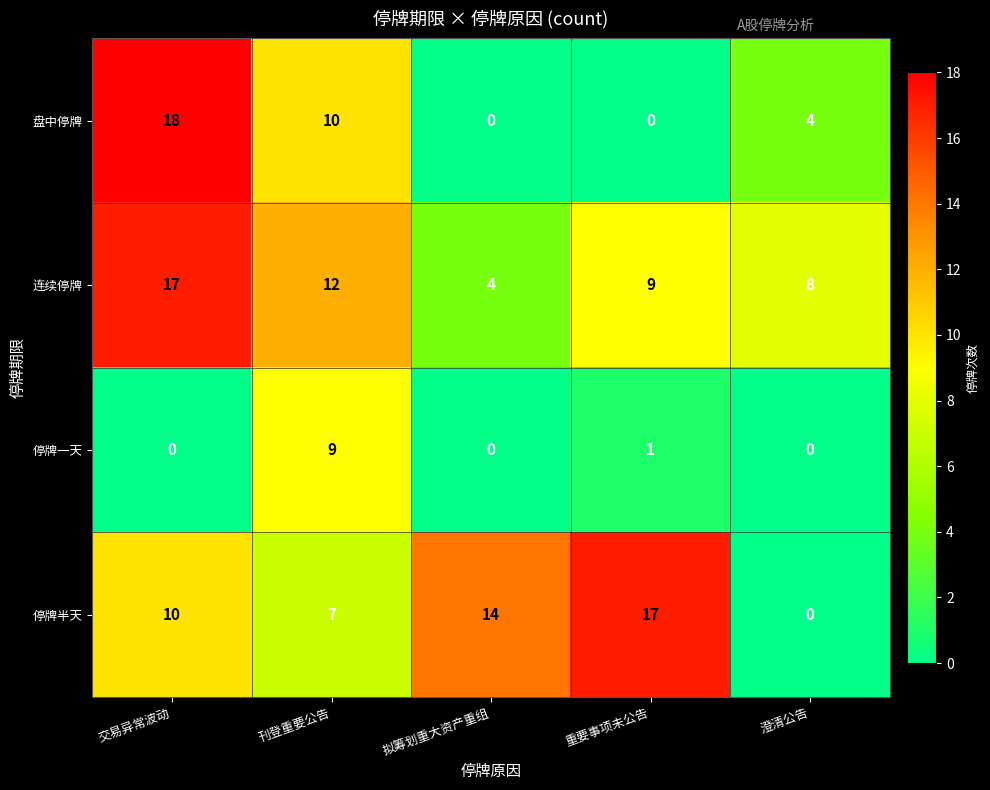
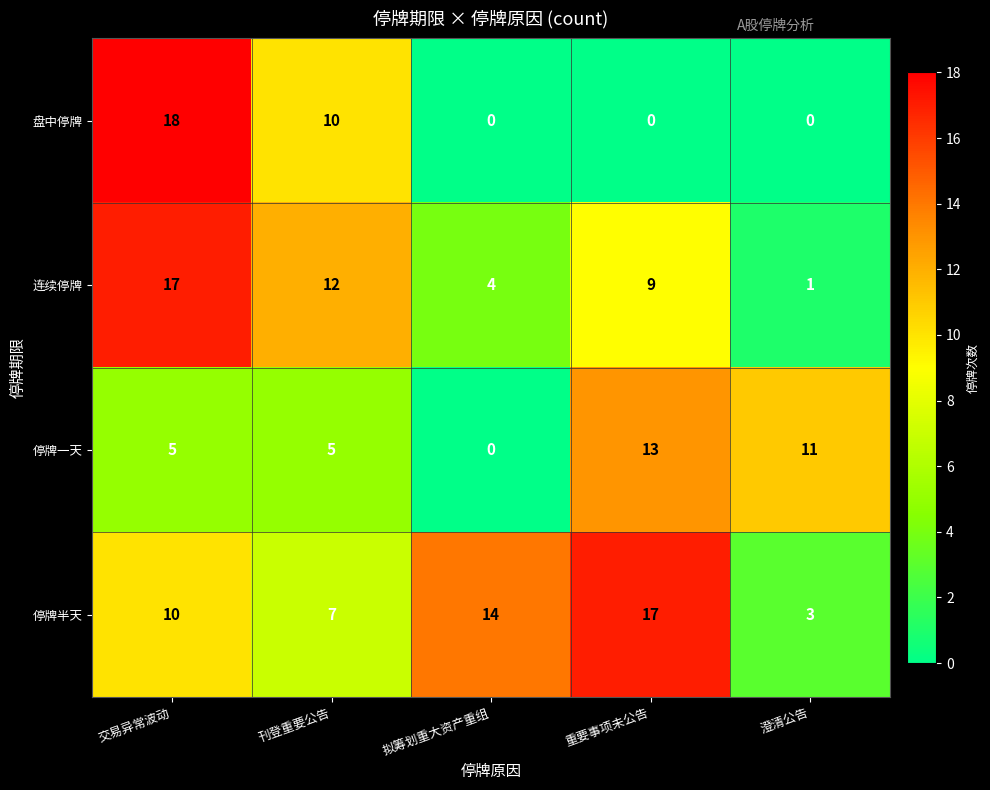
盘中停牌, 澄清公告: 4 -> 0
连续停牌, 澄清公告: 8 -> 1
停牌一天, 交易异常波动: 0 -> 5
停牌一天, 刊登重要公告: 9 -> 5
停牌一天, 重要事项未公告: 1 -> 13
停牌一天, 澄清公告: 0 -> 11
停牌半天, 澄清公告: 0 -> 3
